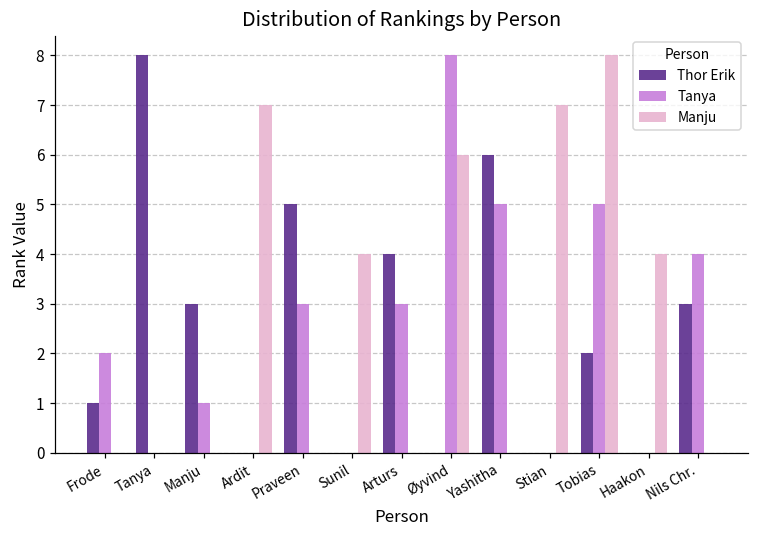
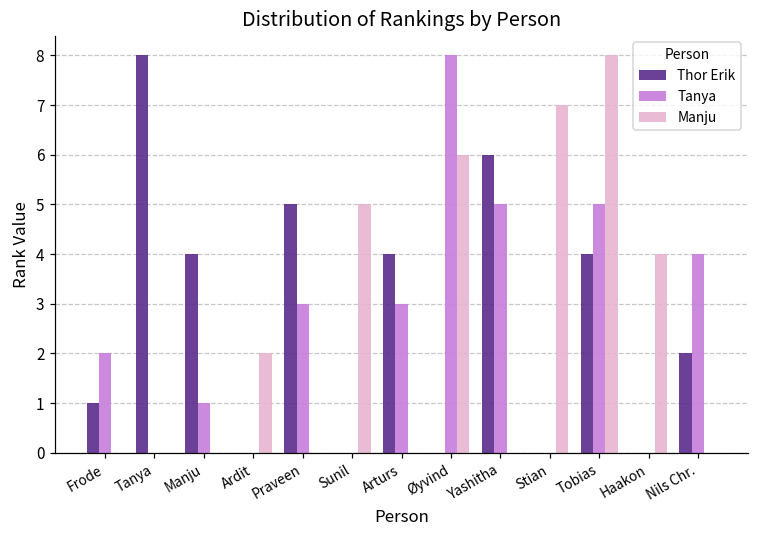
Thor Erik, Manju: 3 -> 4
Manju, Ardit: 7 -> 2
Manju, Sunil: 4 -> 5
Thor Erik, Tobias: 2 -> 4
Thor Erik, Nils Chr.: 3 -> 2
